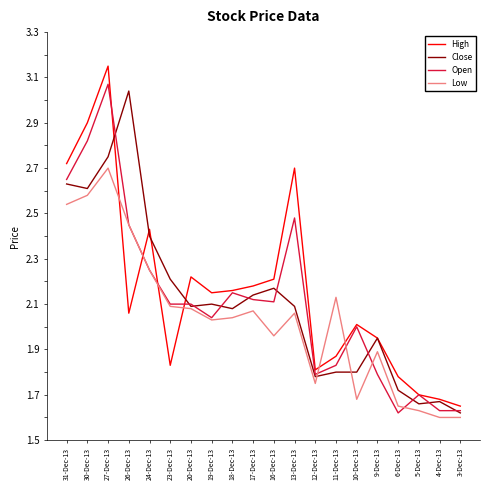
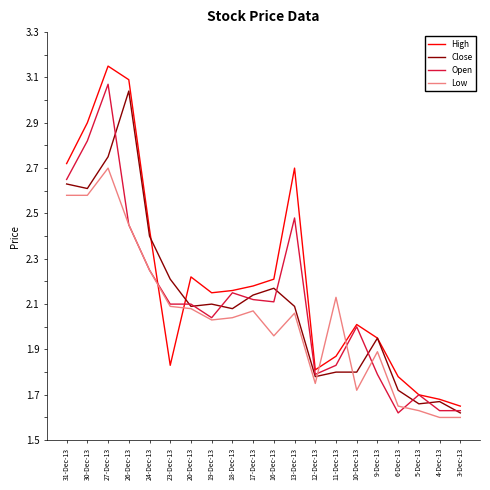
Low, 31-Dec-13: 2.54 -> 2.58
High, 26-Dec-13: 2.06 -> 3.09
Low, 10-Dec-13: 1.68 -> 1.72
